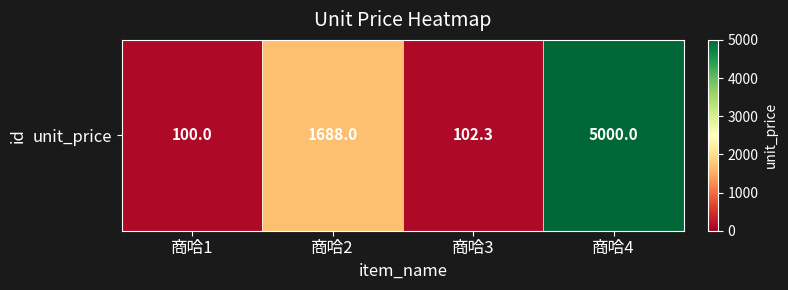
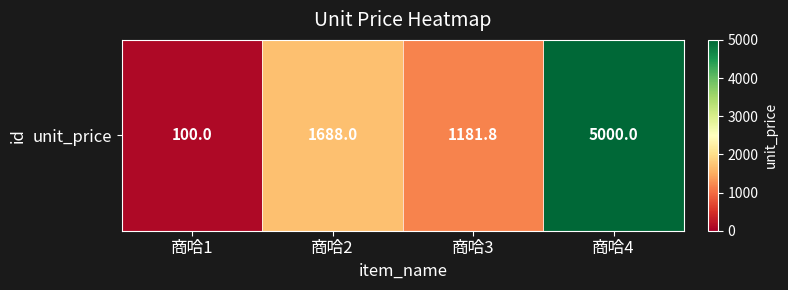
unit_price, 商哈3: 102.3 -> 1181.8
